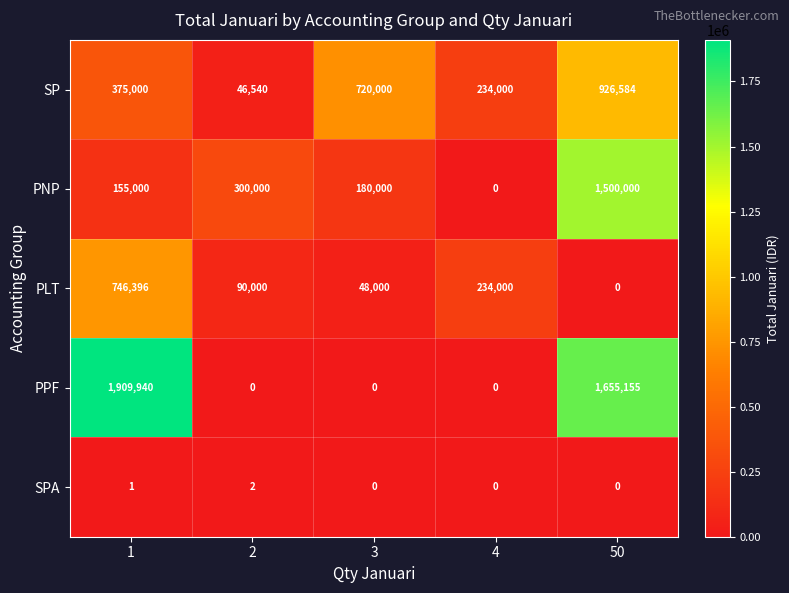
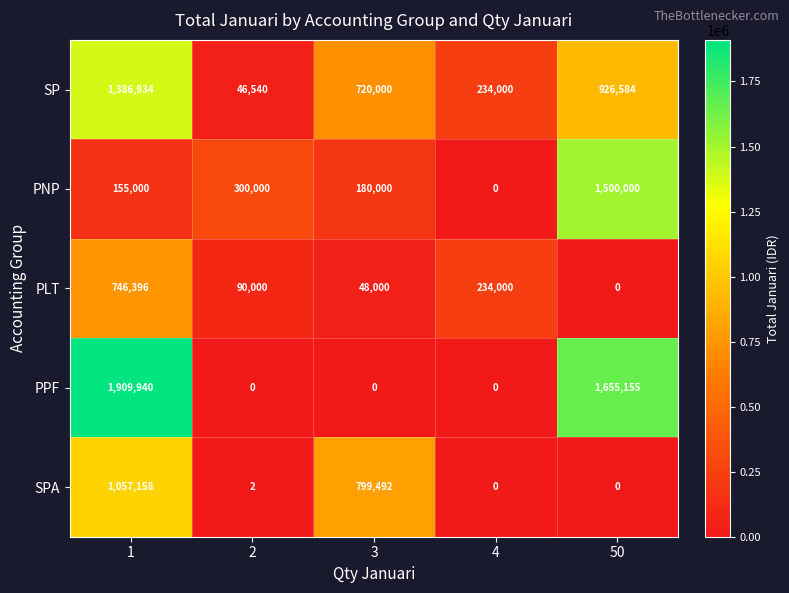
SP, 1: 375,000 -> 1,386,934
SPA, 1: 1 -> 1,057,158
SPA, 3: 0 -> 799,492
